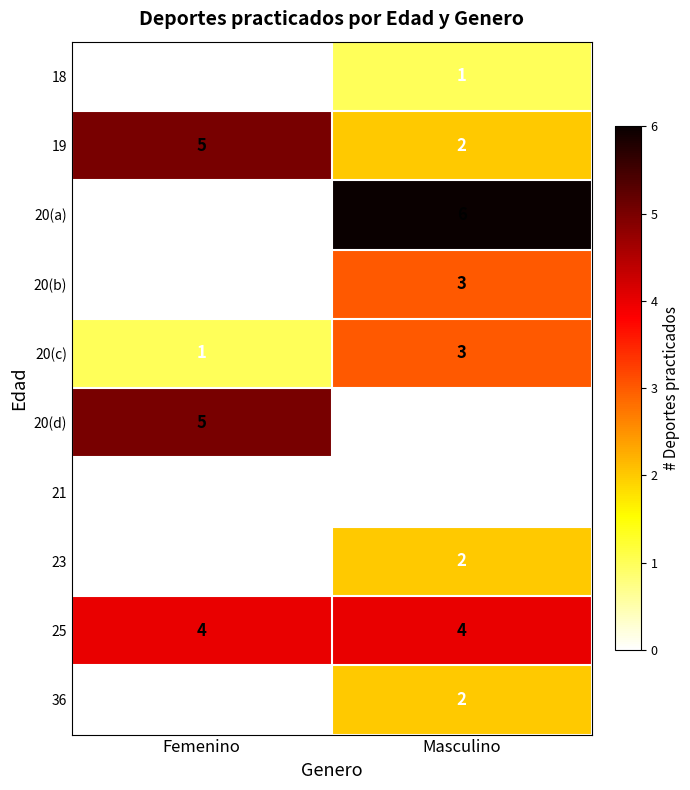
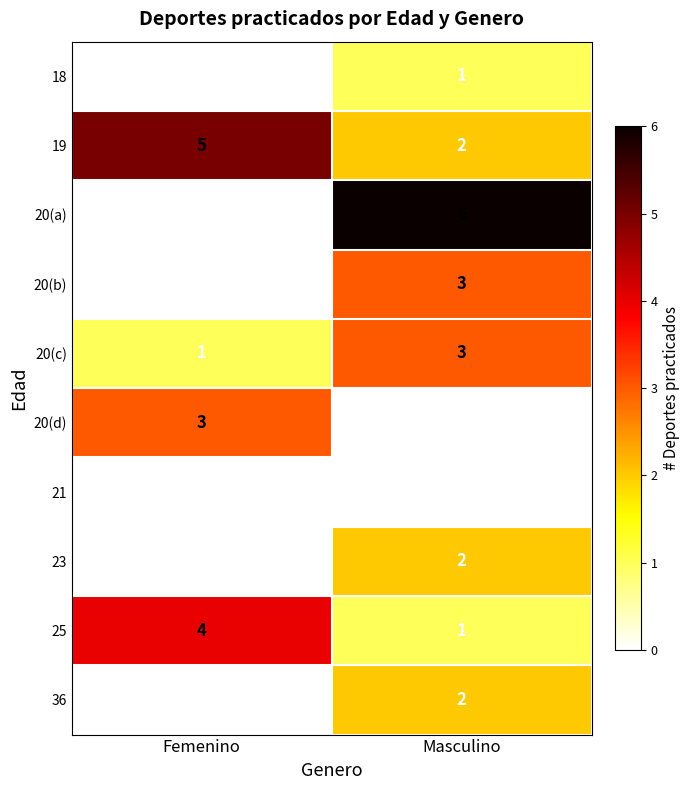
20(d), Femenino: 5 -> 3
25, Masculino: 4 -> 1
